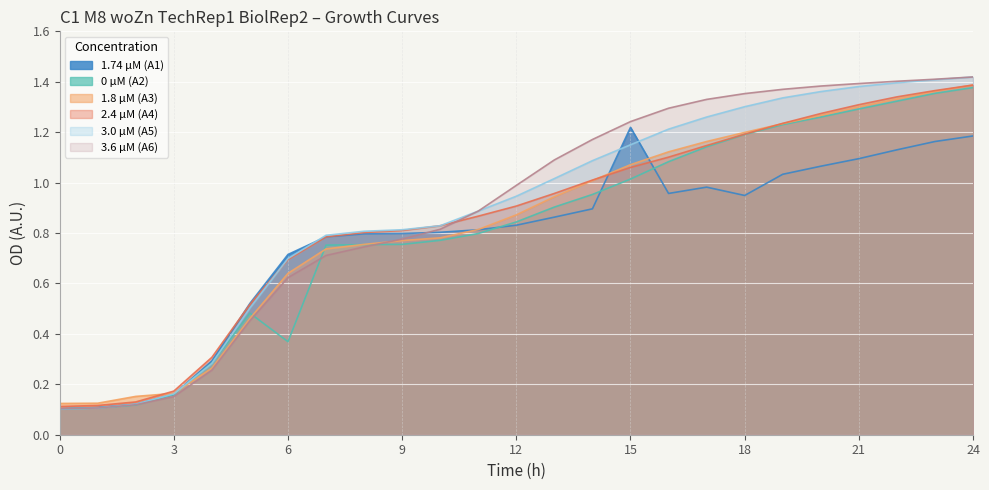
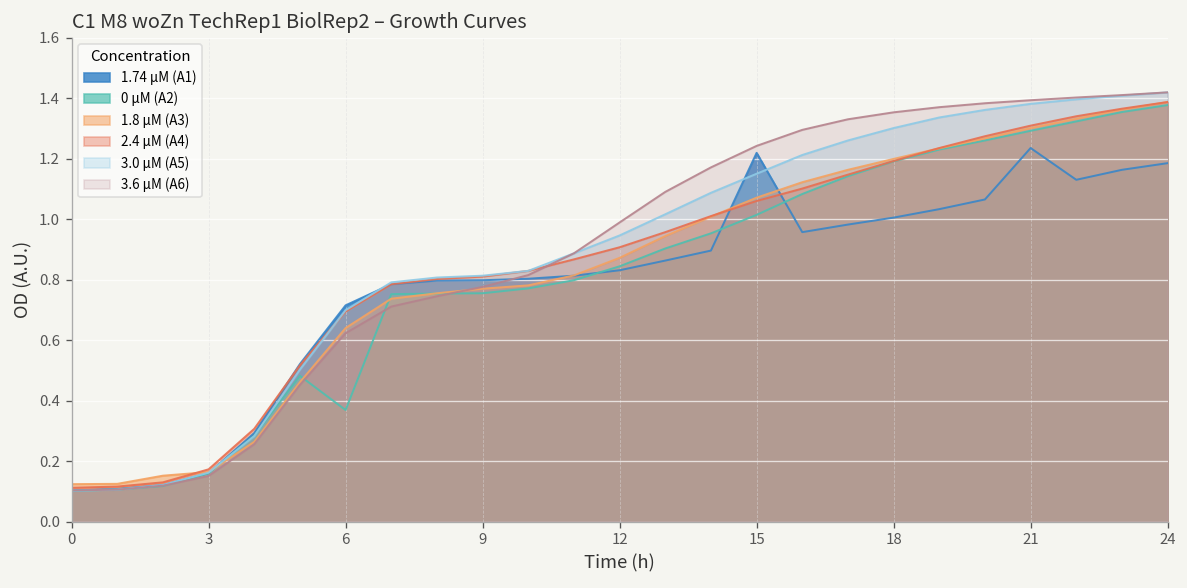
1.74 µM (A1), 18: 0.95 -> 1.01
1.74 µM (A1), 21: 1.10 -> 1.24
